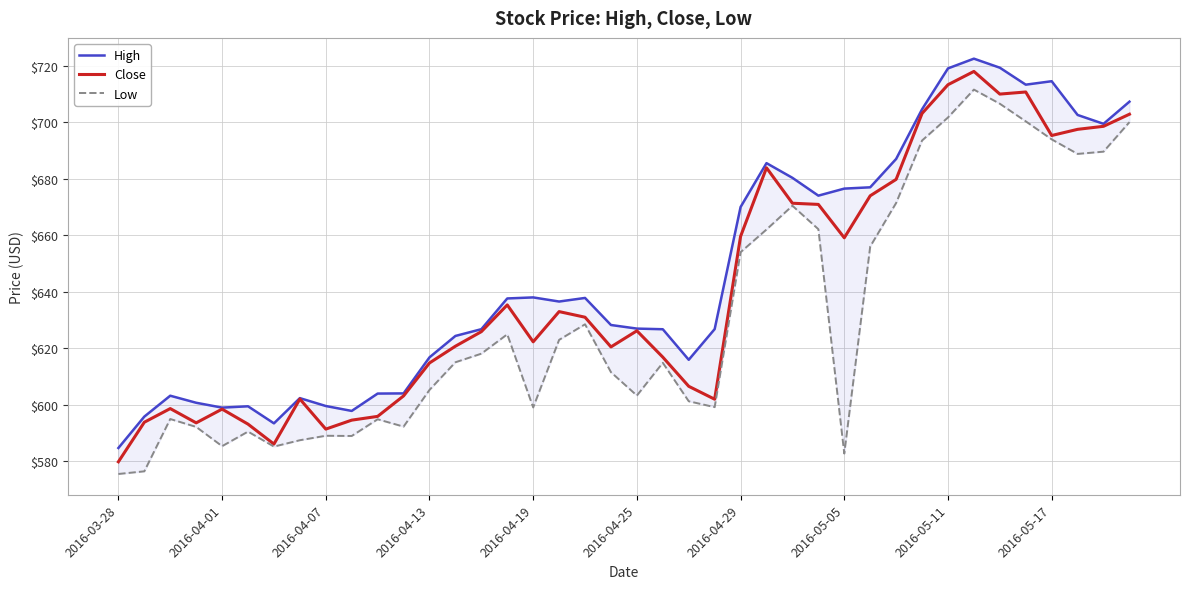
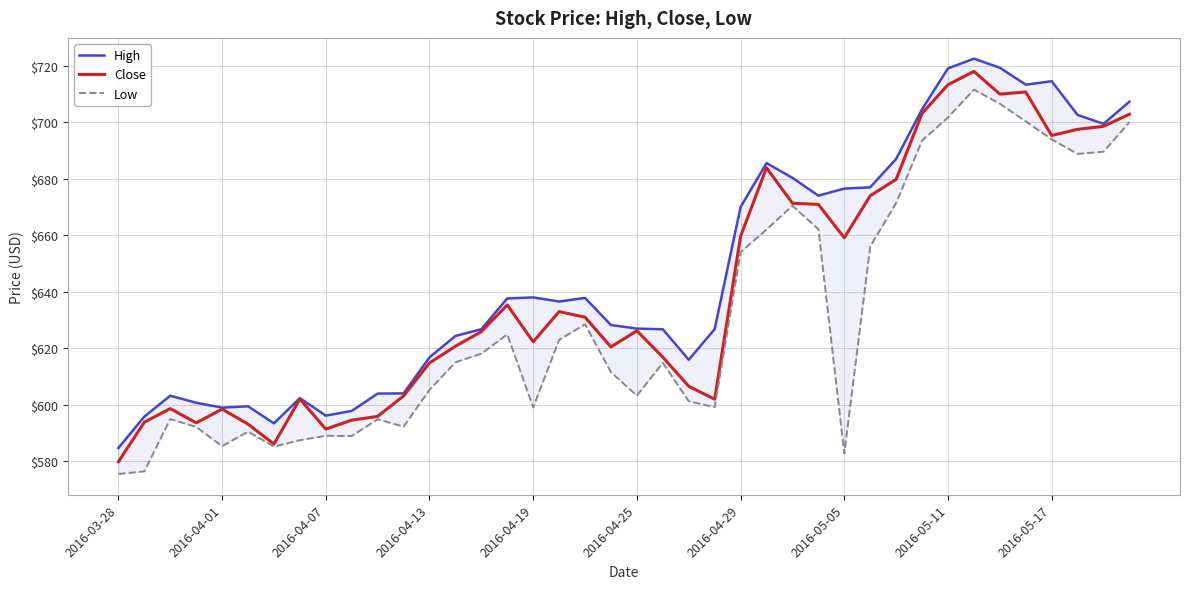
High, 2016-04-07: $600 -> $596
